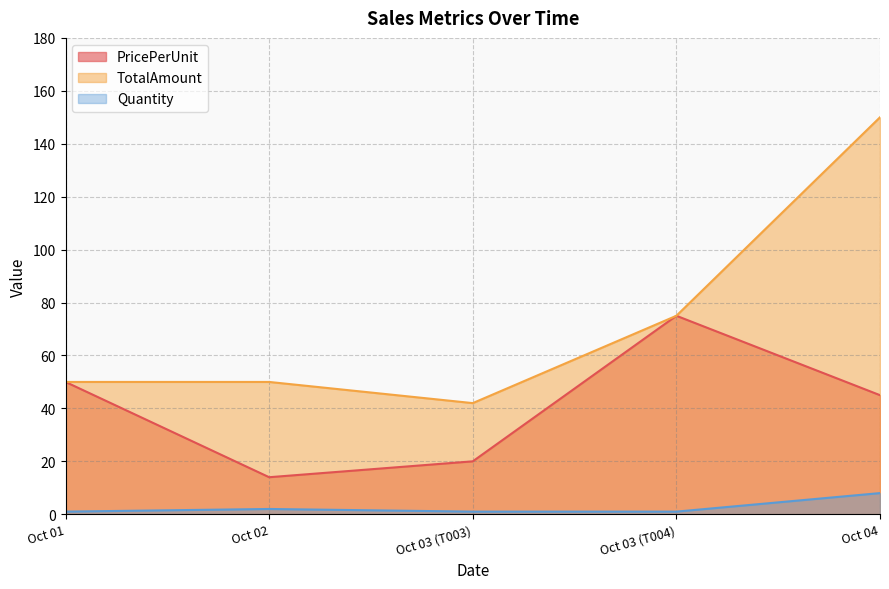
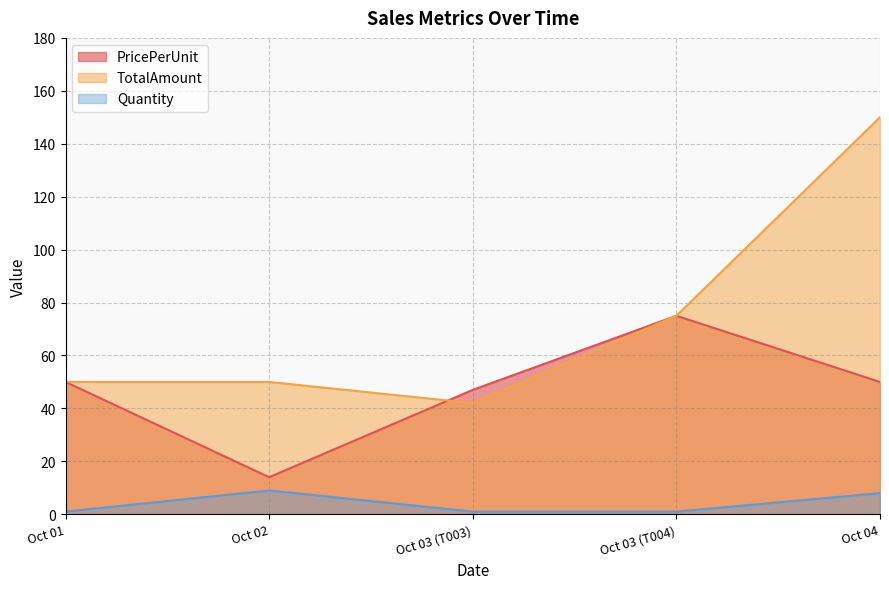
Quantity, Oct 02: 2 -> 9
PricePerUnit, Oct 03 (T003): 20 -> 47
PricePerUnit, Oct 04: 45 -> 50
